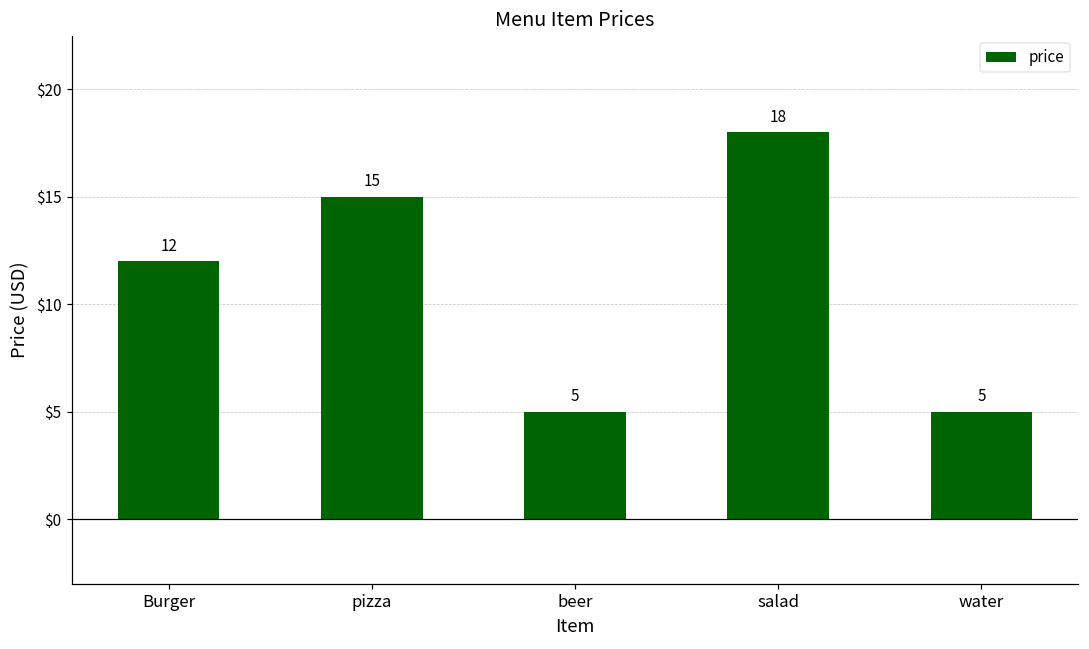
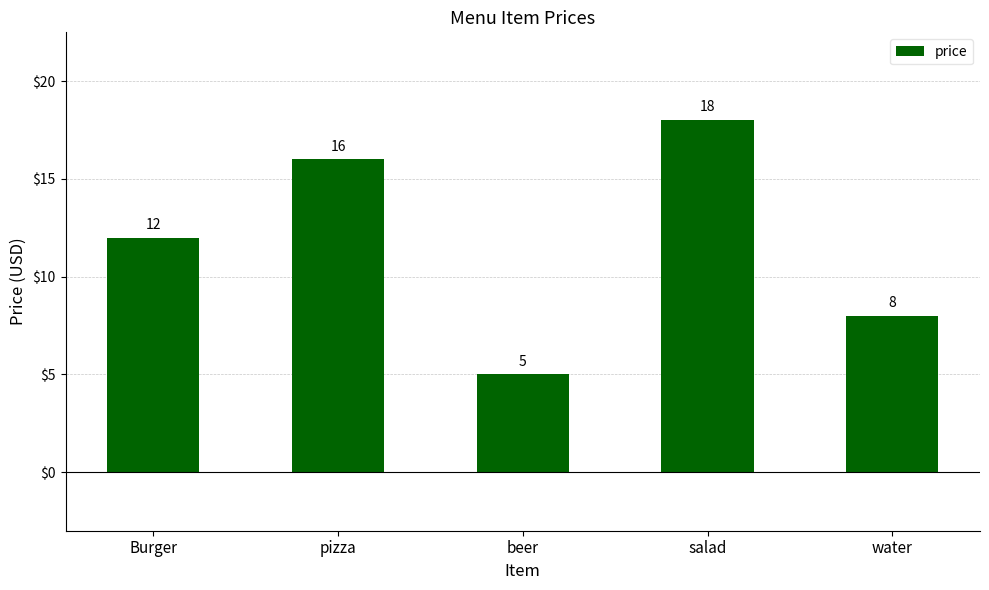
pizza: 15 -> 16
water: 5 -> 8
